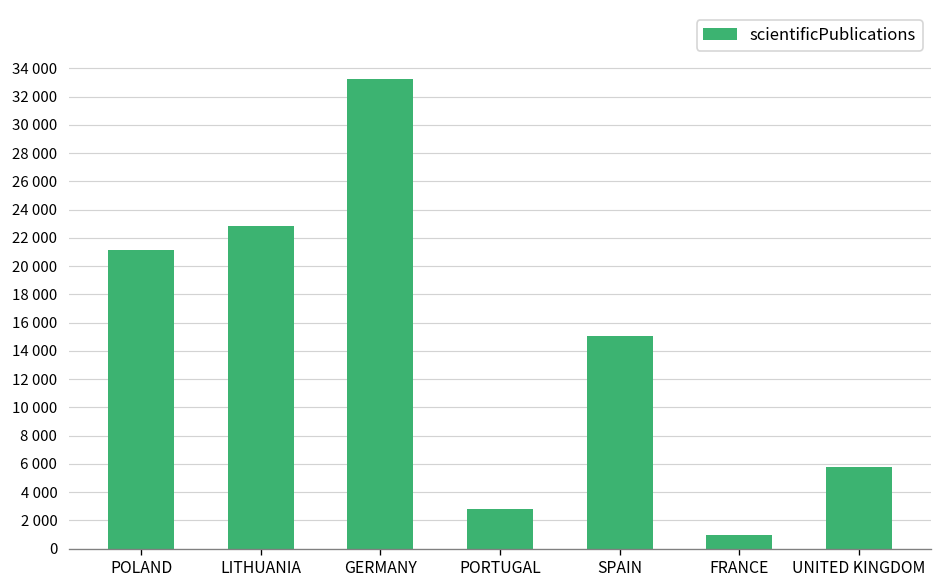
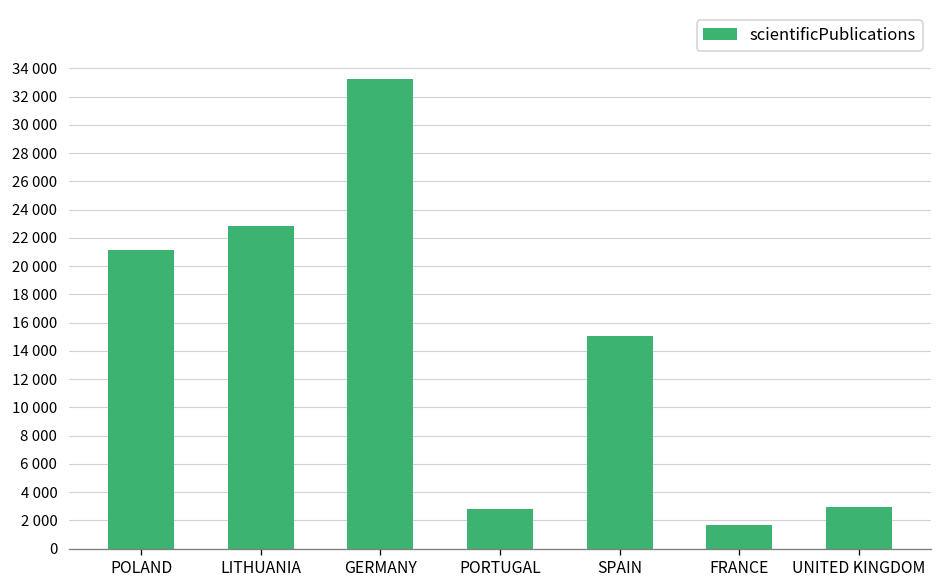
FRANCE: 1000 -> 1700
UNITED KINGDOM: 5800 -> 3000
